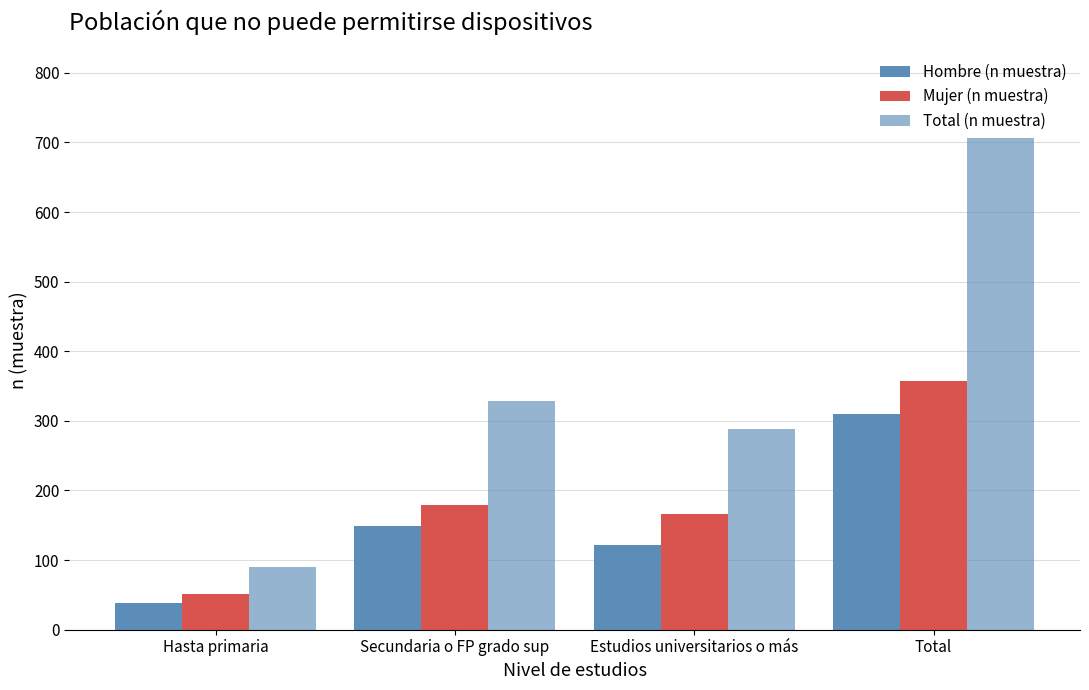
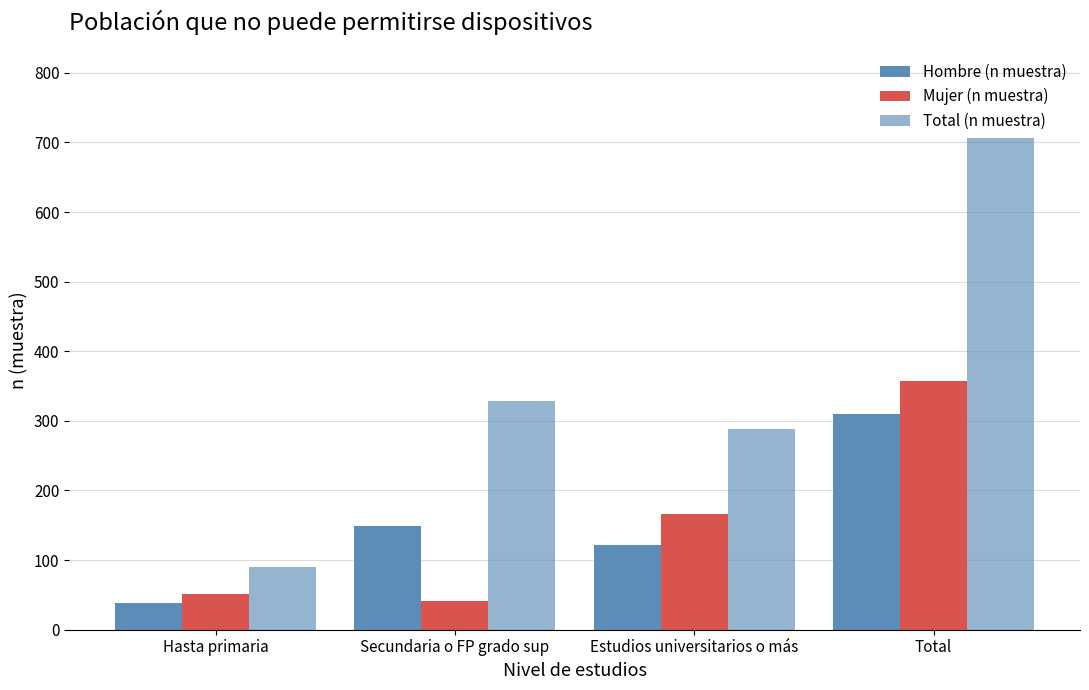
Mujer (n muestra), Secundaria o FP grado sup: 180 -> 40
